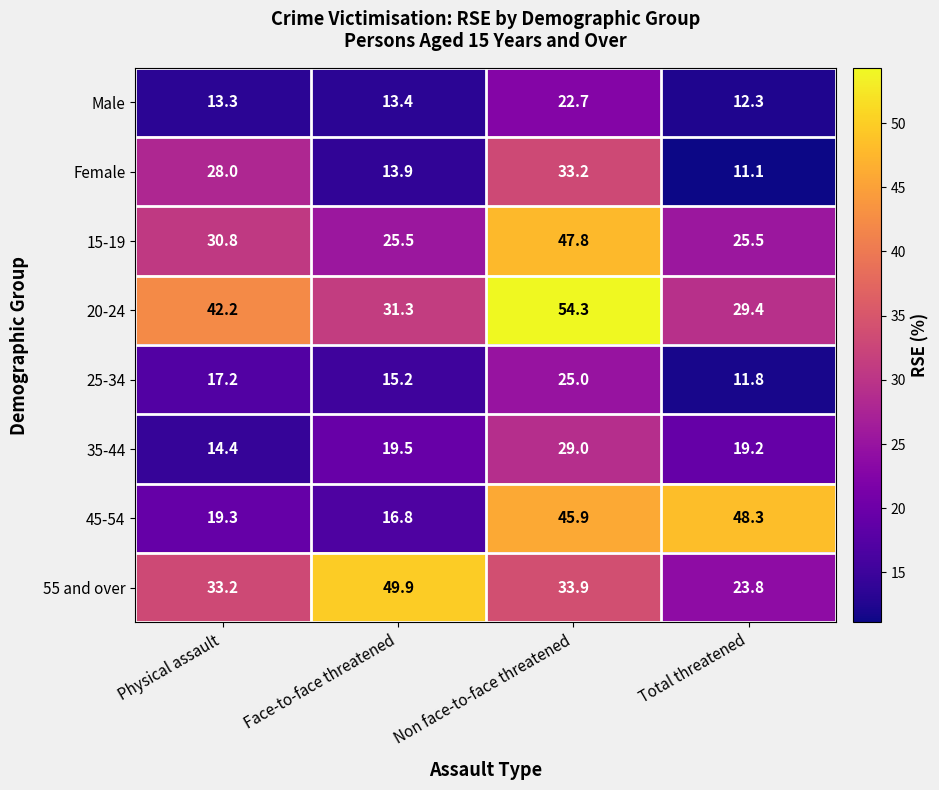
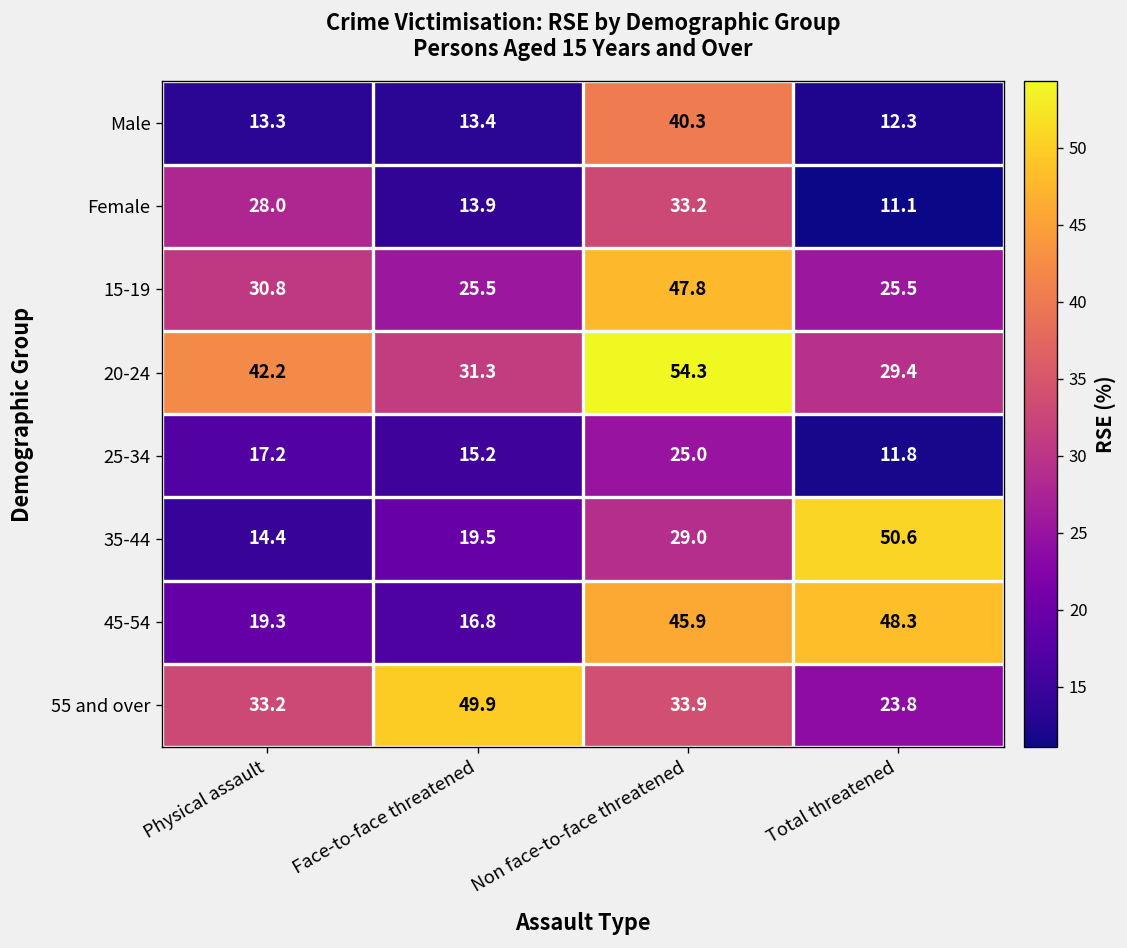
Male, Non face-to-face threatened: 22.7 -> 40.3
35-44, Total threatened: 19.2 -> 50.6
